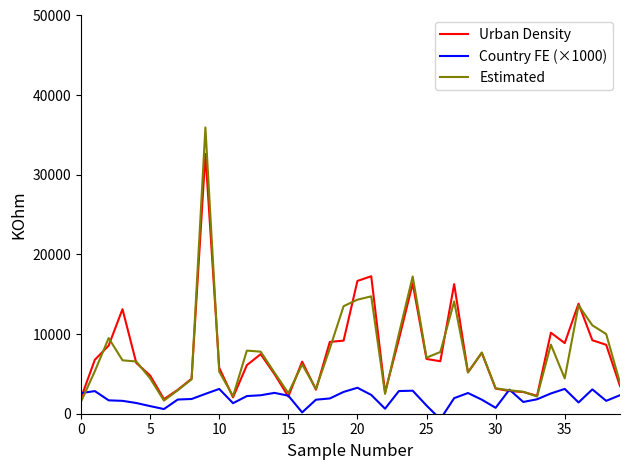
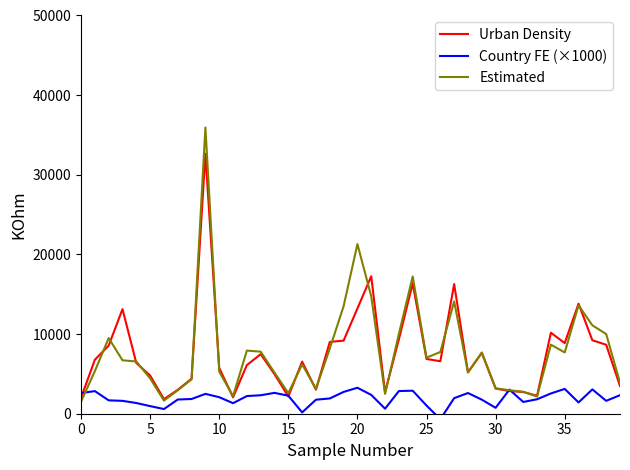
Country FE (×1000), 10: 3000 -> 2000
Urban Density, 20: 17000 -> 13000
Estimated, 20: 14000 -> 21000
Estimated, 35: 4000 -> 8000
